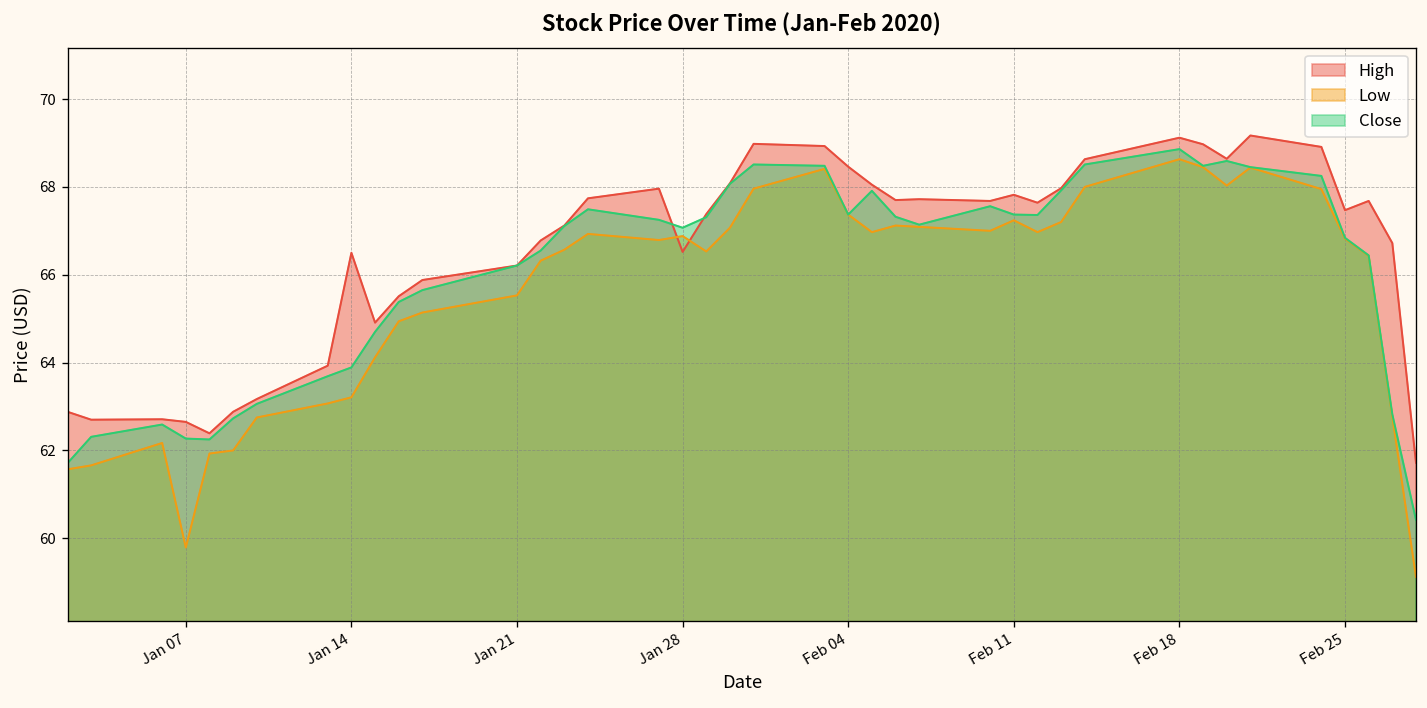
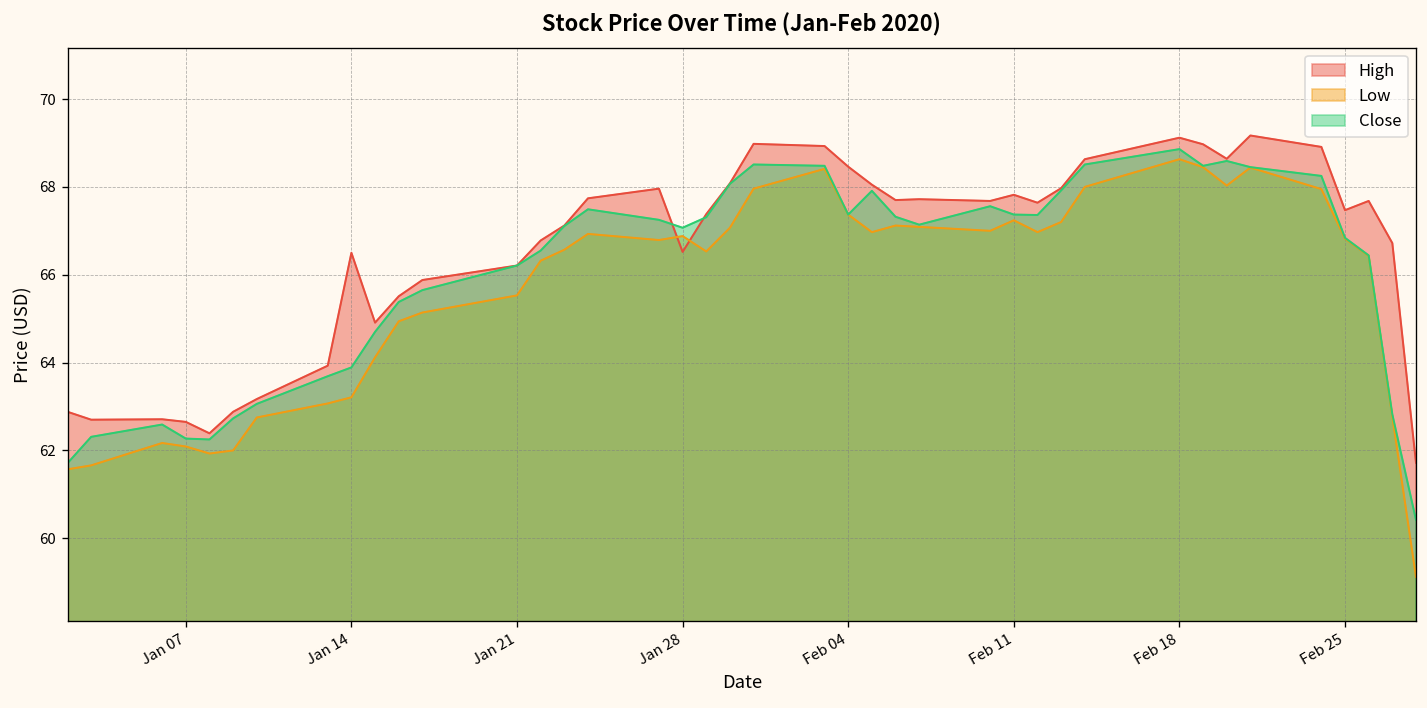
Low, Jan 07: 59.8 -> 62.1
